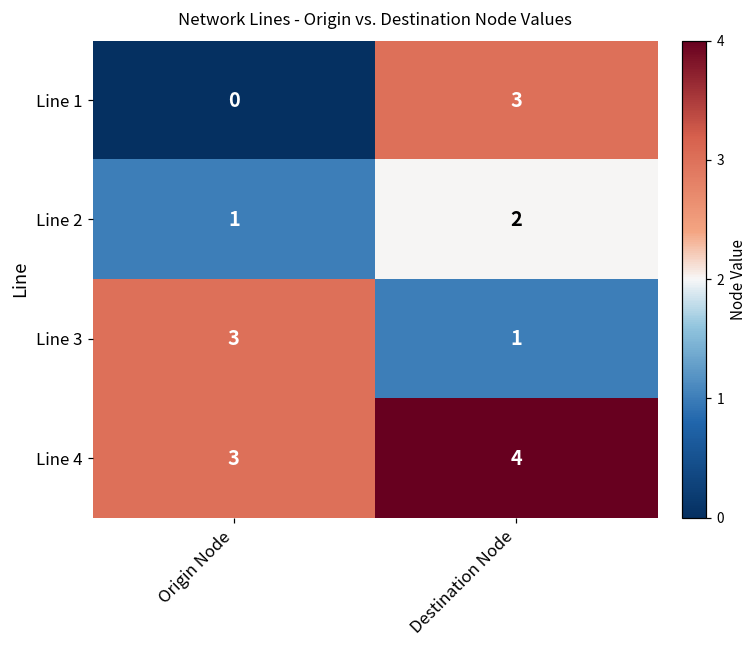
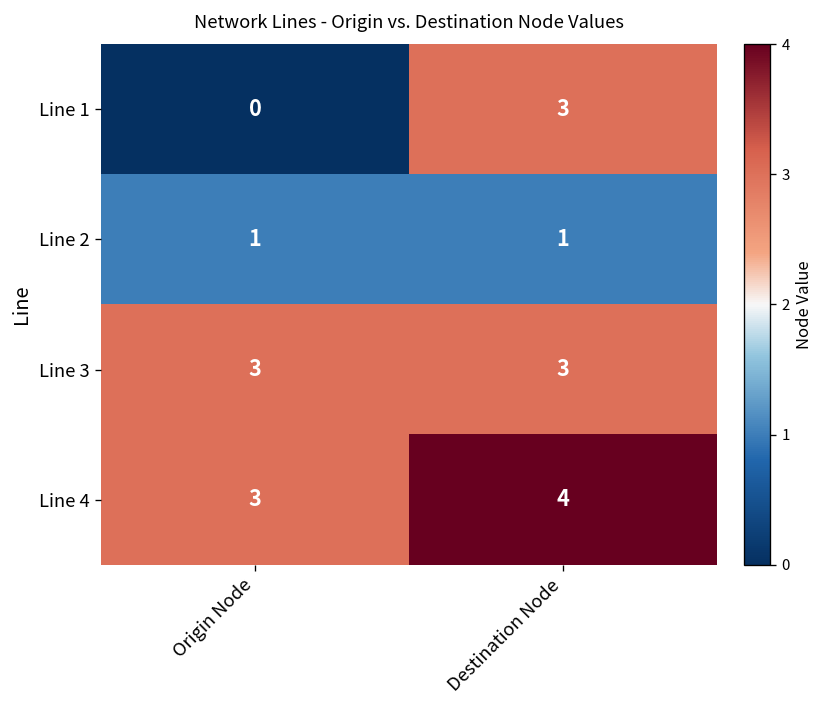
Line 2, Destination Node: 2 -> 1
Line 3, Destination Node: 1 -> 3
